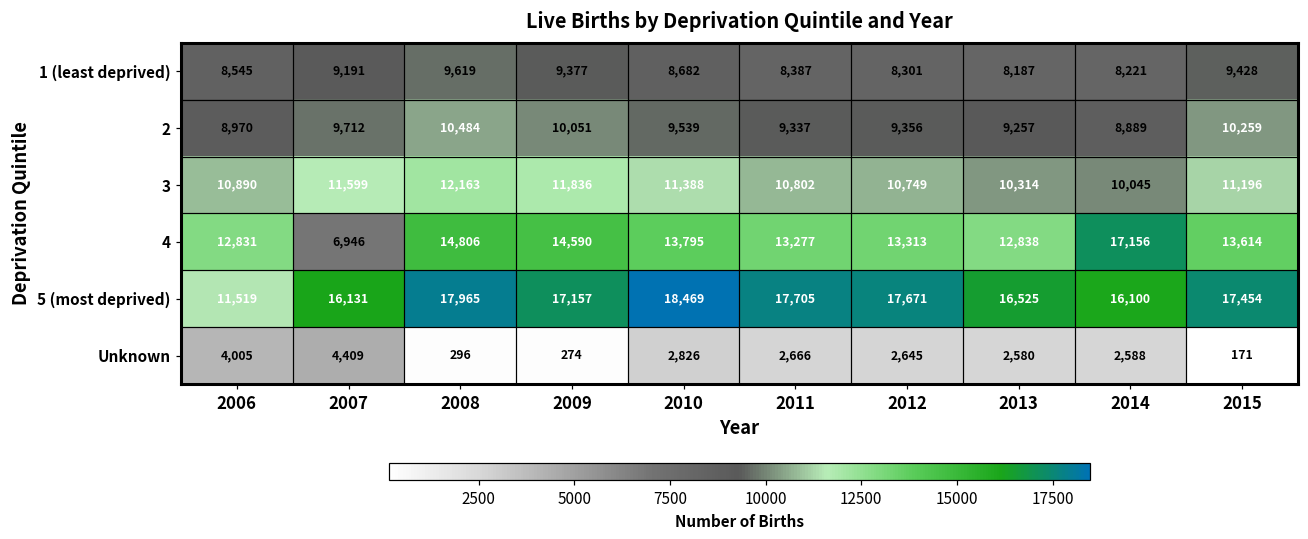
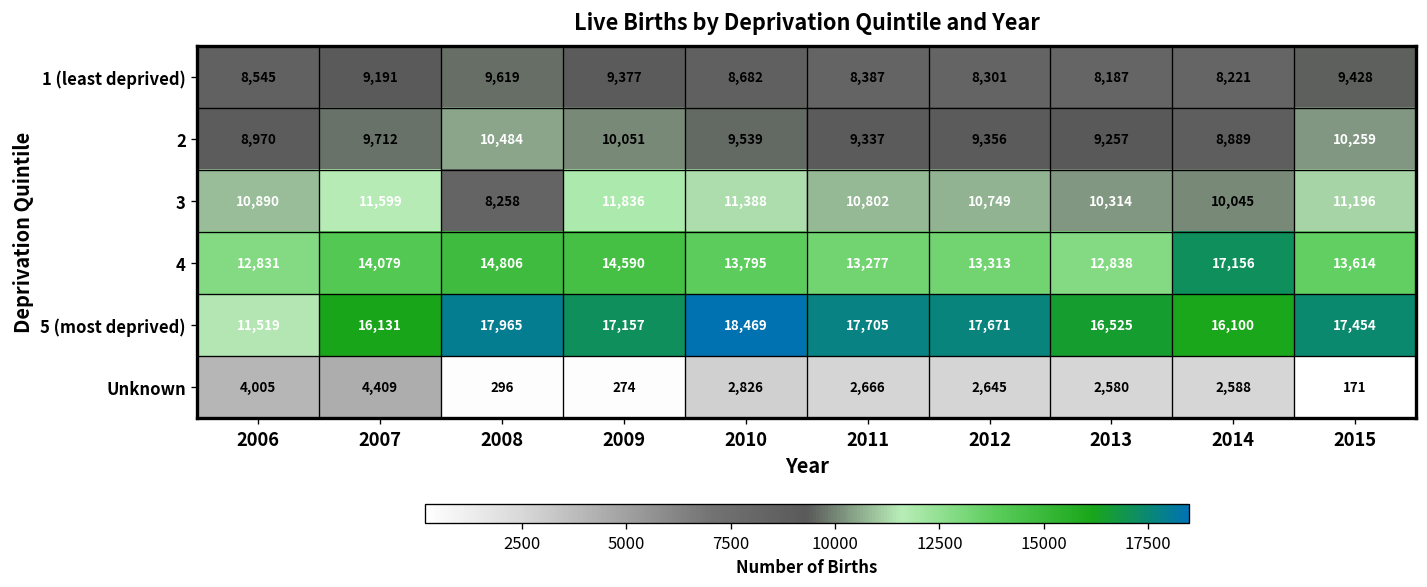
3, 2008: 12,163 -> 8,258
4, 2007: 6,946 -> 14,079
